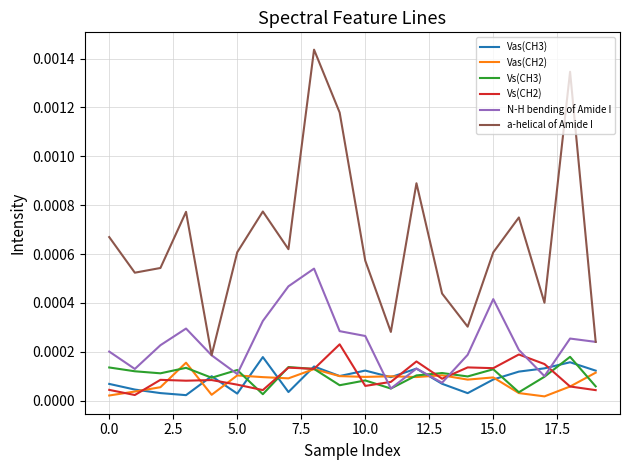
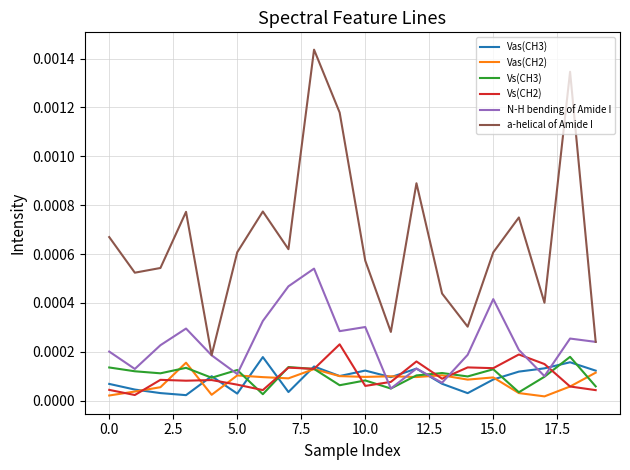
N-H bending of Amide I, 10.0: 0.00026 -> 0.00030
